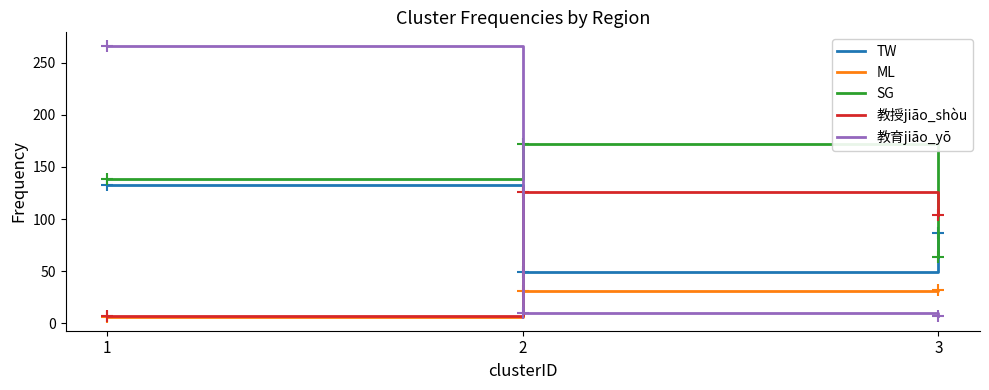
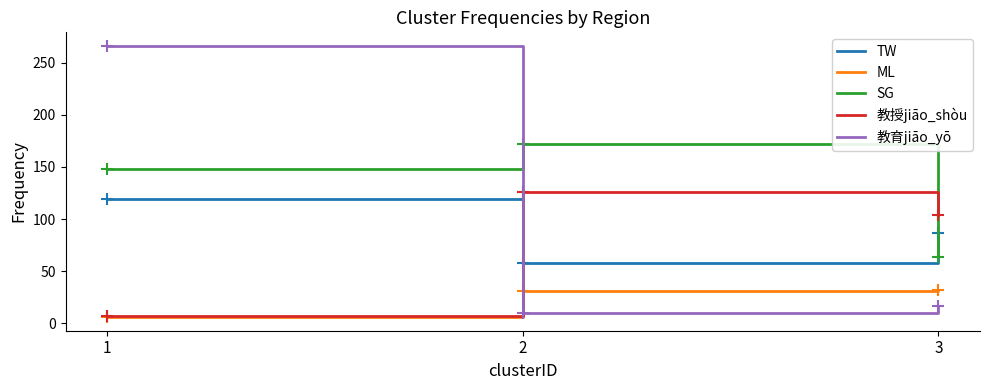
TW, 1: 133 -> 119
SG, 1: 138 -> 148
TW, 2: 49 -> 58
教育jiāo_yō, 3: 7 -> 17
